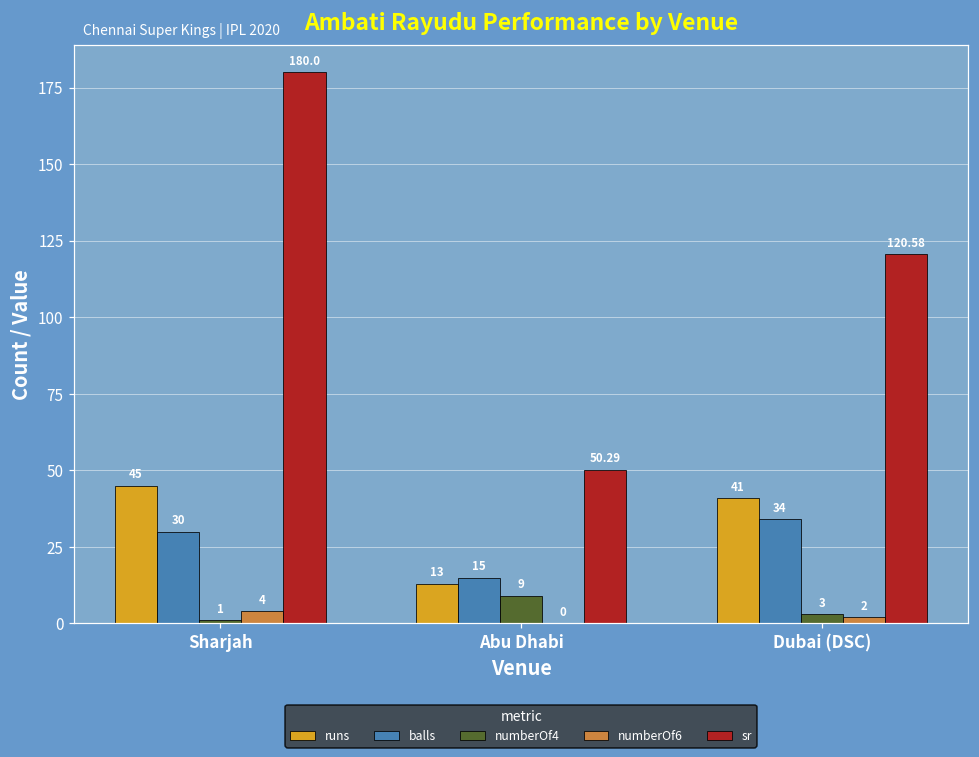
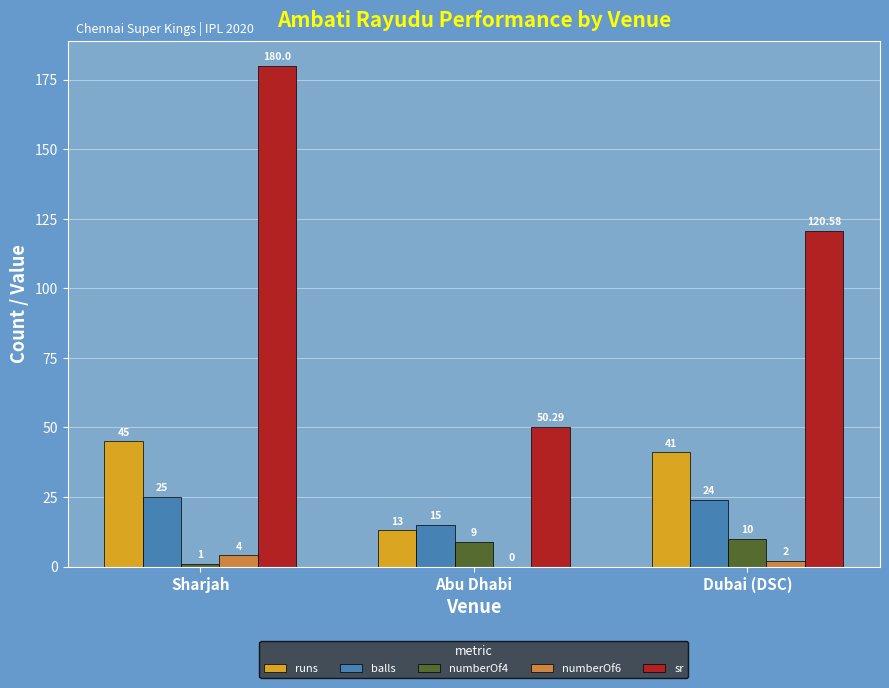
balls, Sharjah: 30 -> 25
balls, Dubai (DSC): 34 -> 24
numberOf4, Dubai (DSC): 3 -> 10
